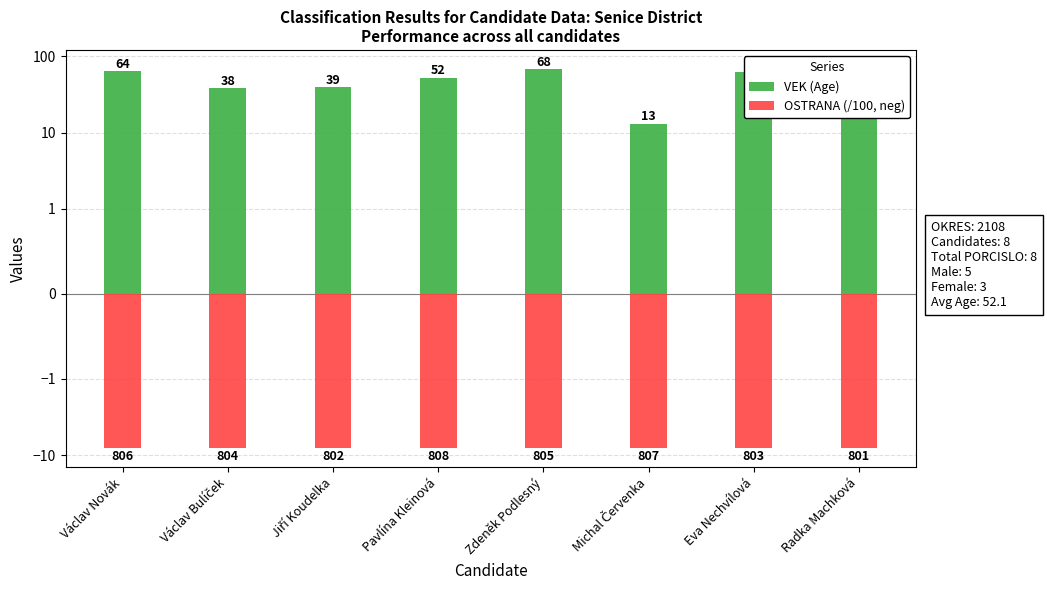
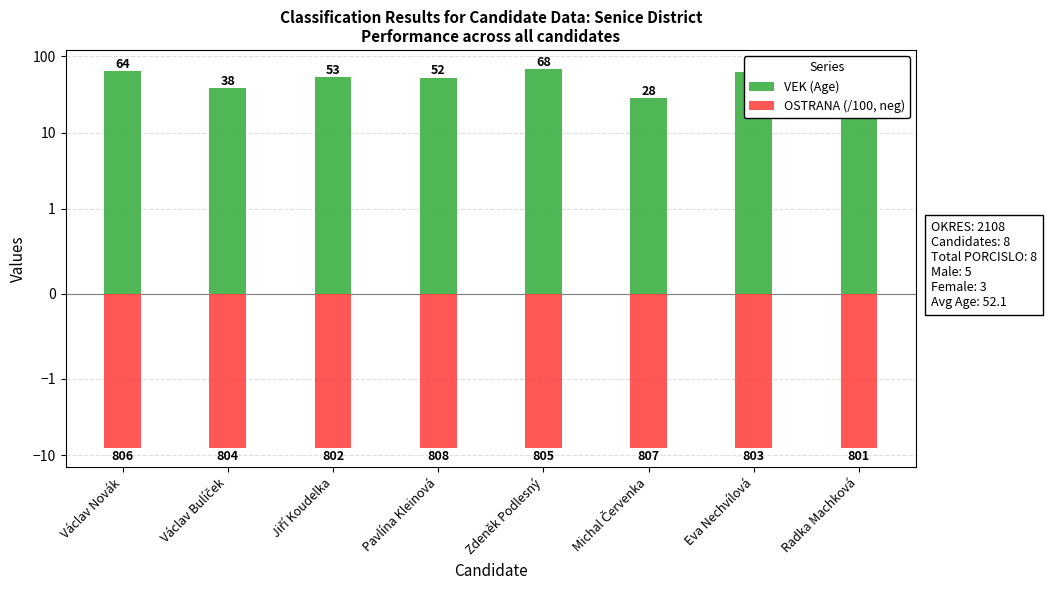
VEK (Age), Jiří Koudelka: 39 -> 53
VEK (Age), Michal Červenka: 13 -> 28
